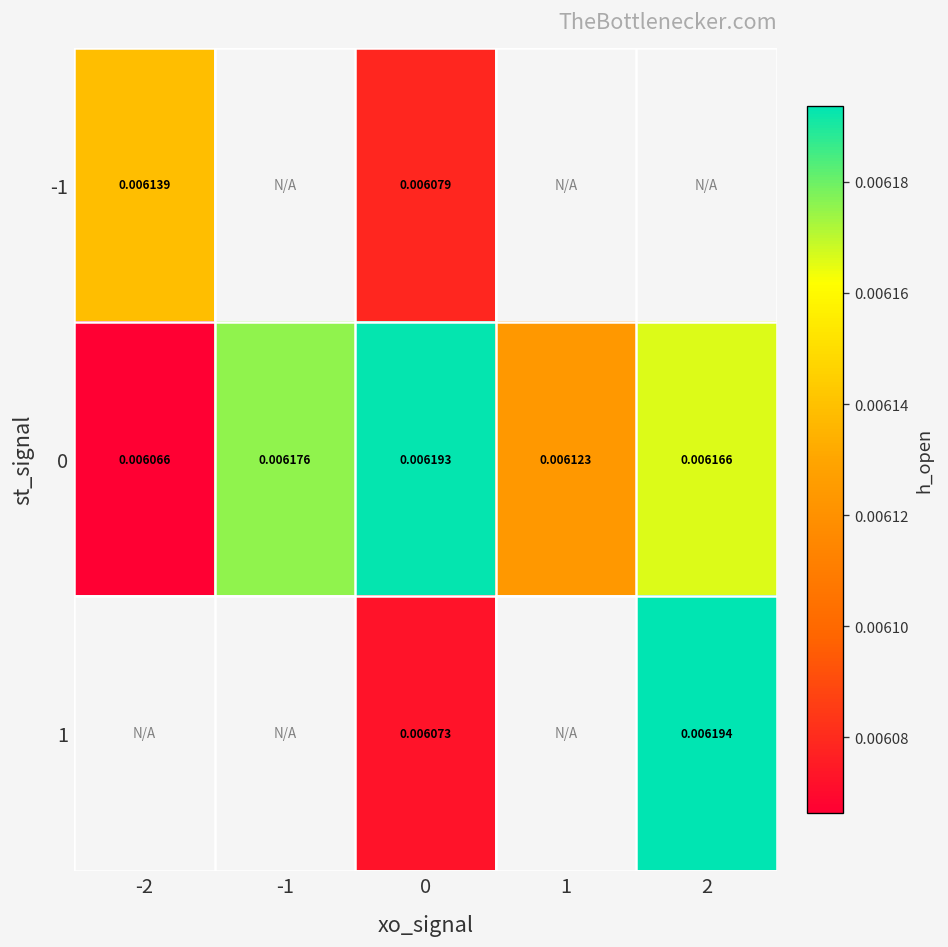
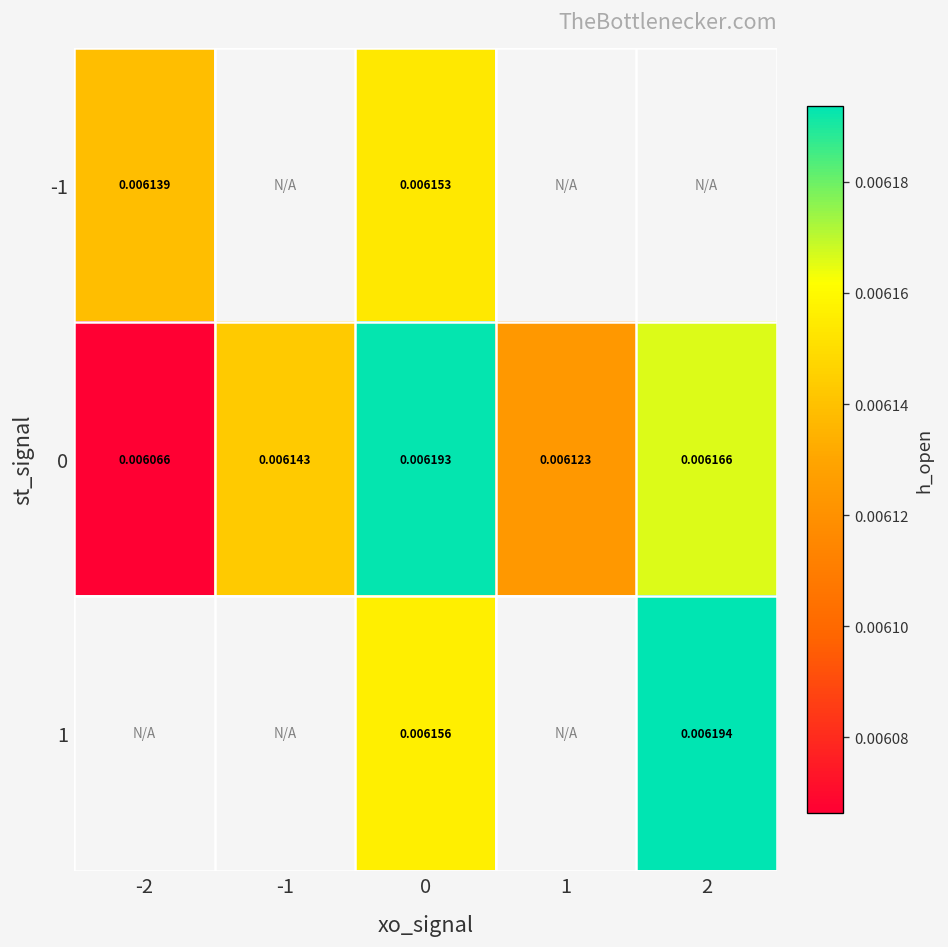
-1, 0: 0.006079 -> 0.006153
0, -1: 0.006176 -> 0.006143
1, 0: 0.006073 -> 0.006156
